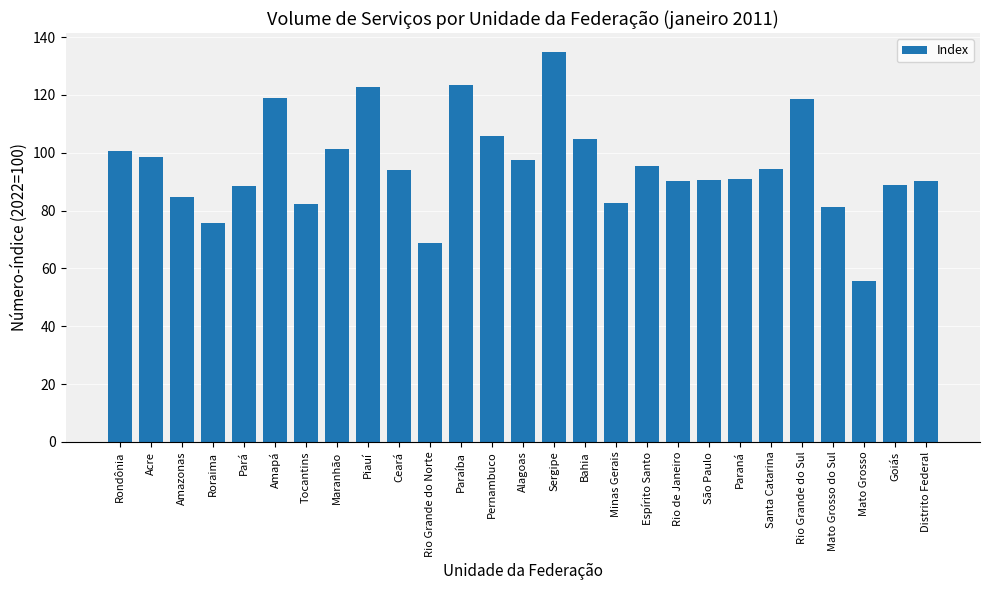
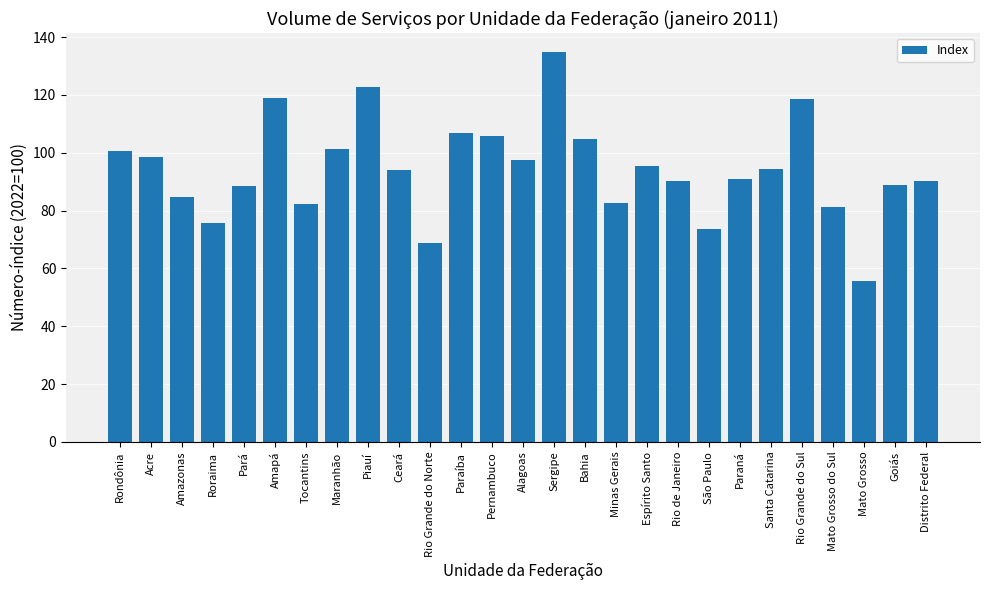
Paraíba: 123 -> 107
São Paulo: 91 -> 74
